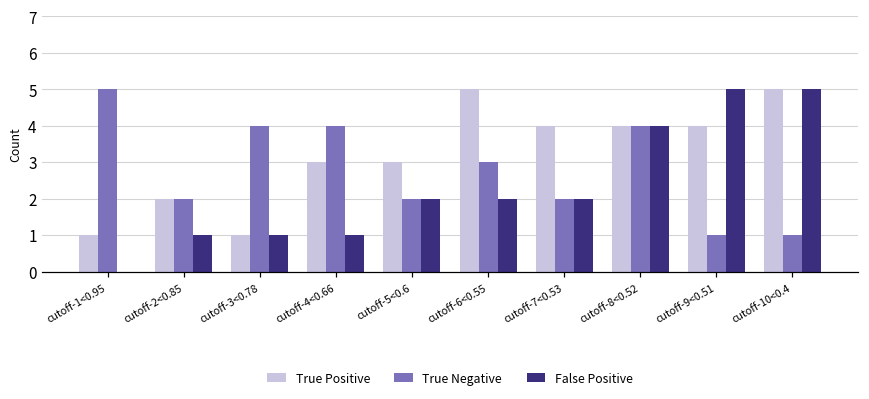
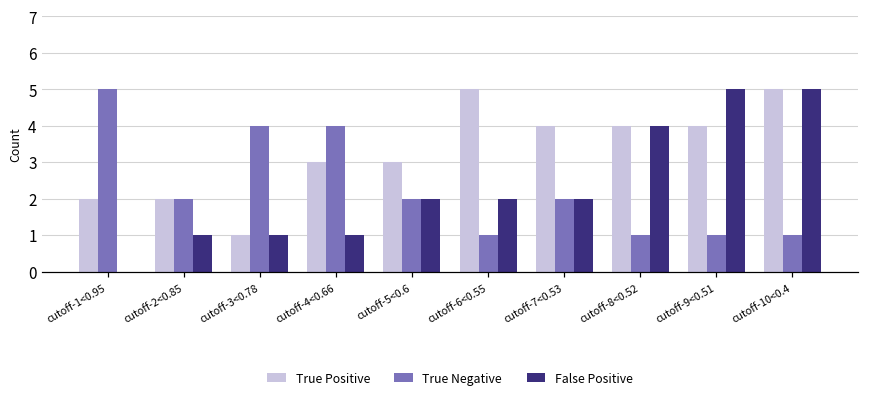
True Positive, cutoff-1<0.95: 1 -> 2
True Negative, cutoff-6<0.55: 3 -> 1
True Negative, cutoff-8<0.52: 4 -> 1
